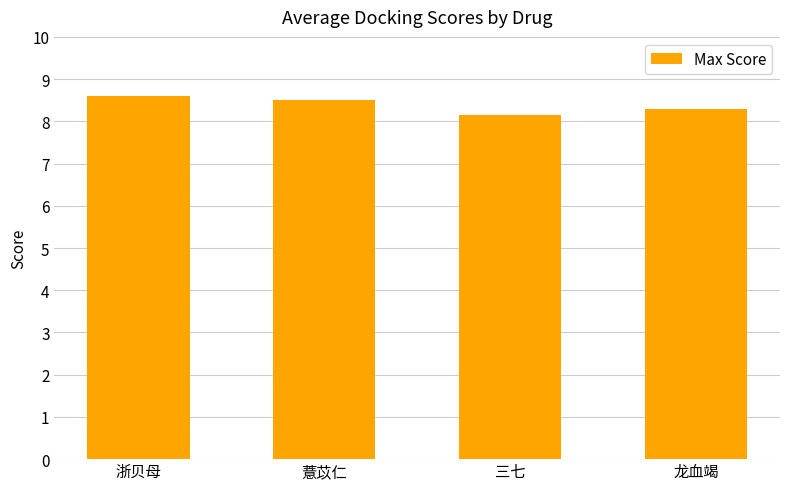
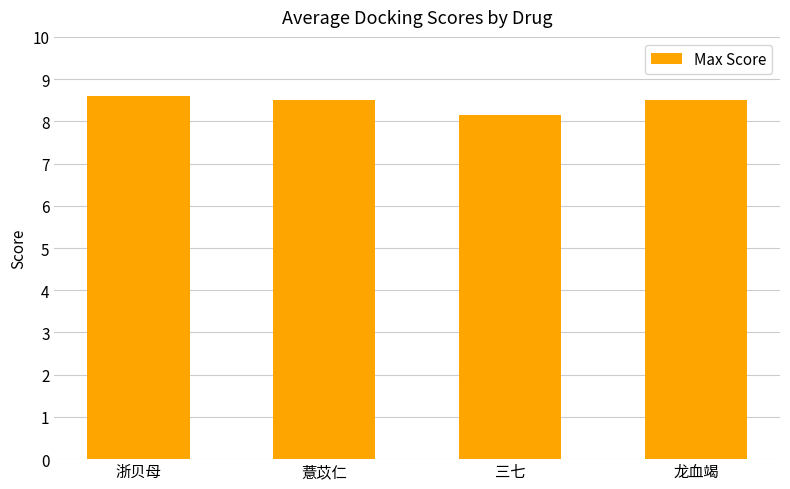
龙血竭: 8.3 -> 8.5
